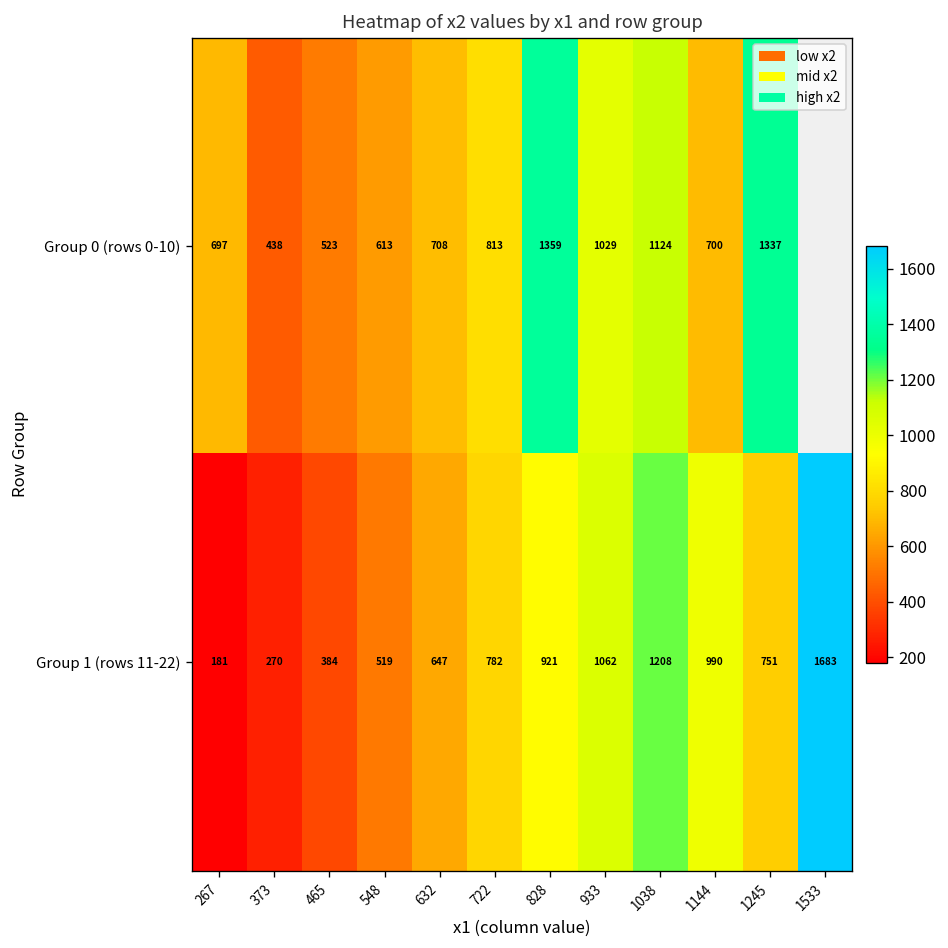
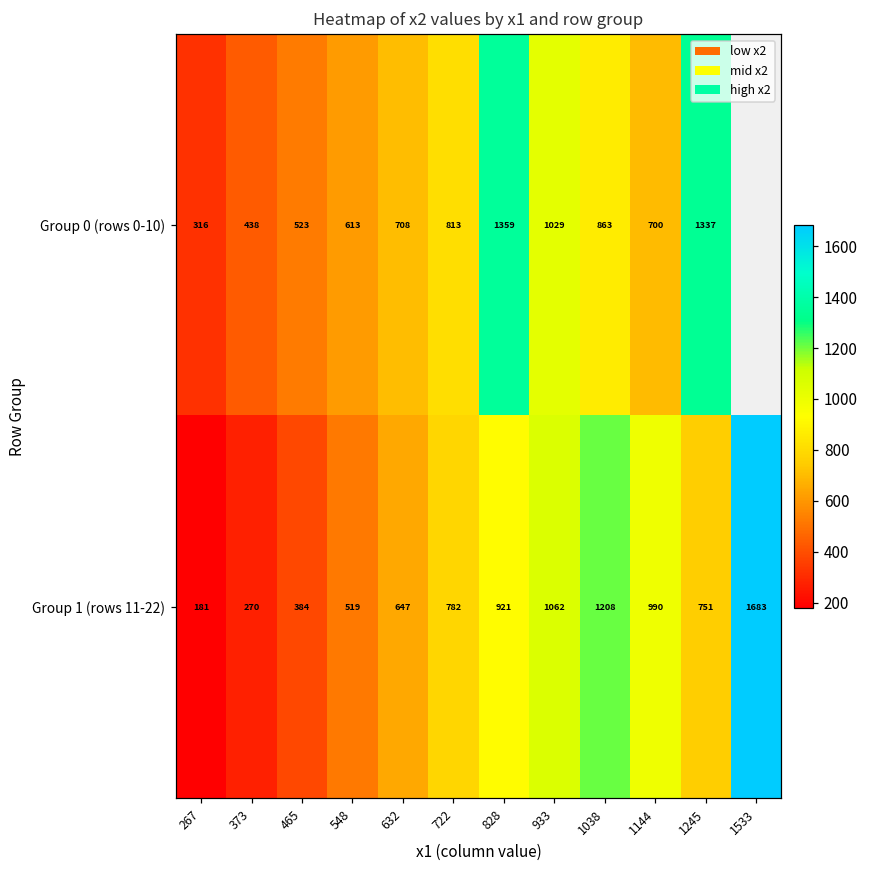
Group 0 (rows 0-10), 267: 697 -> 316
Group 0 (rows 0-10), 1038: 1124 -> 863
